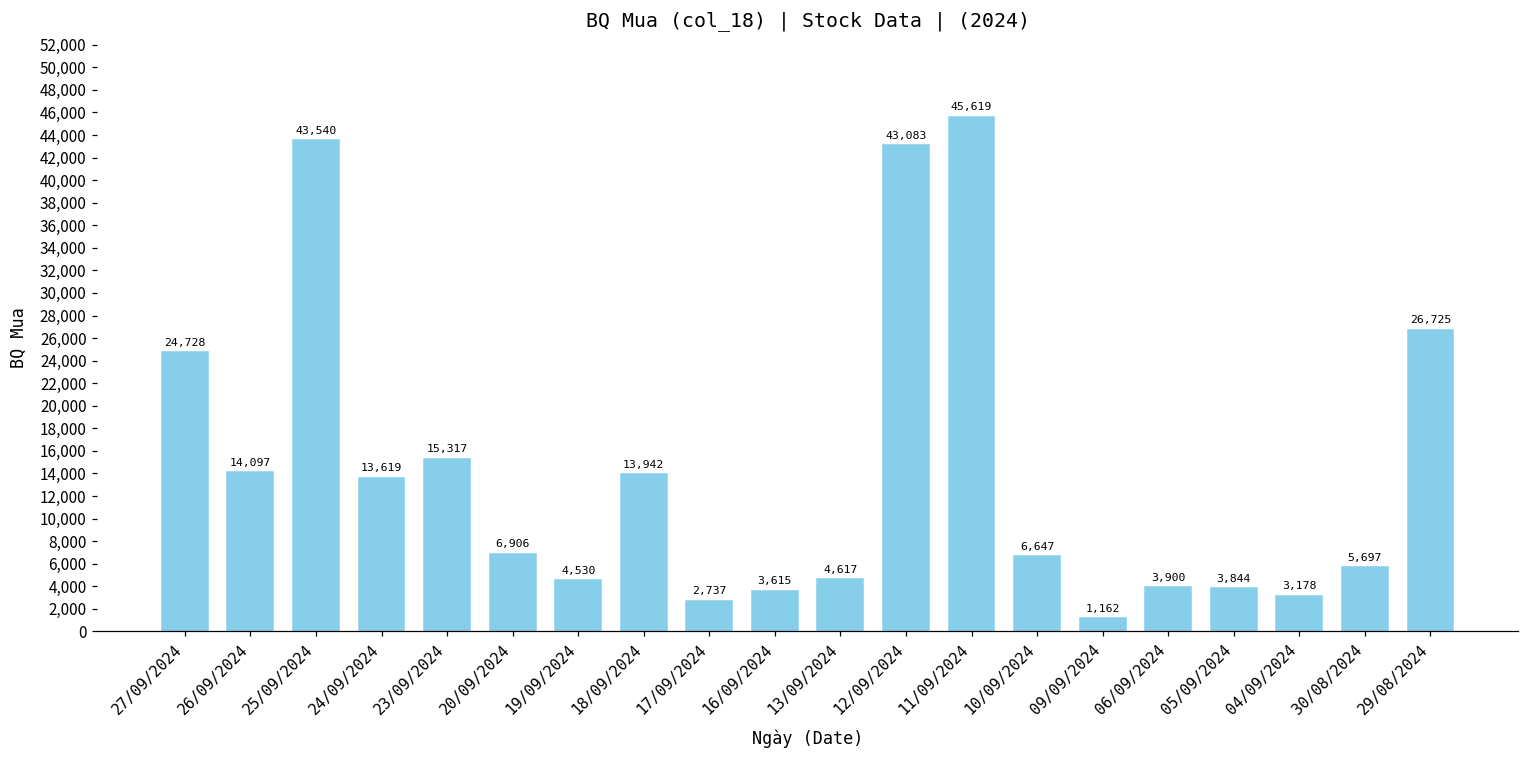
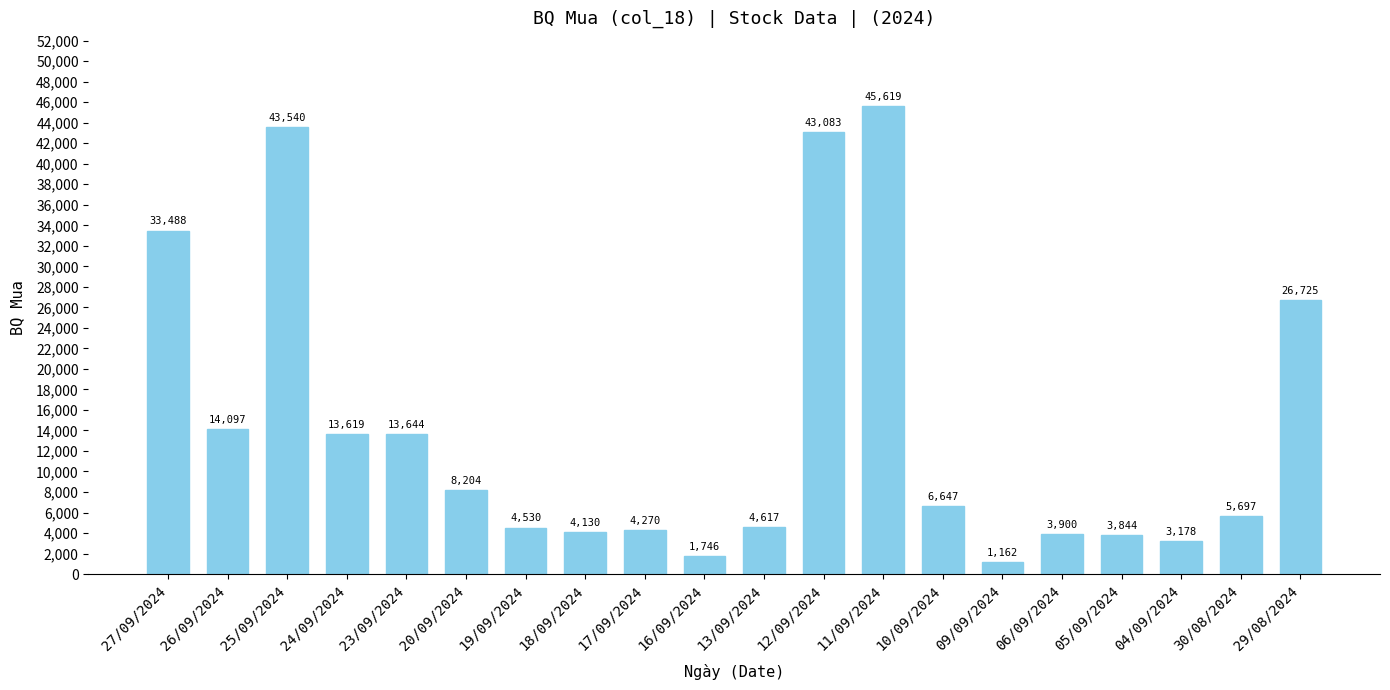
27/09/2024: 24,728 -> 33,488
23/09/2024: 15,317 -> 13,644
20/09/2024: 6,906 -> 8,204
18/09/2024: 13,942 -> 4,130
17/09/2024: 2,737 -> 4,270
16/09/2024: 3,615 -> 1,746
